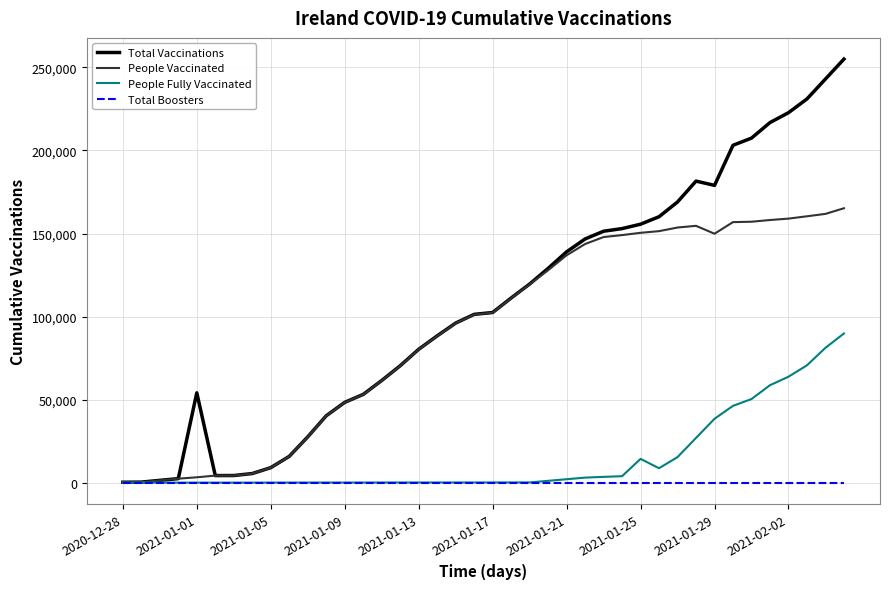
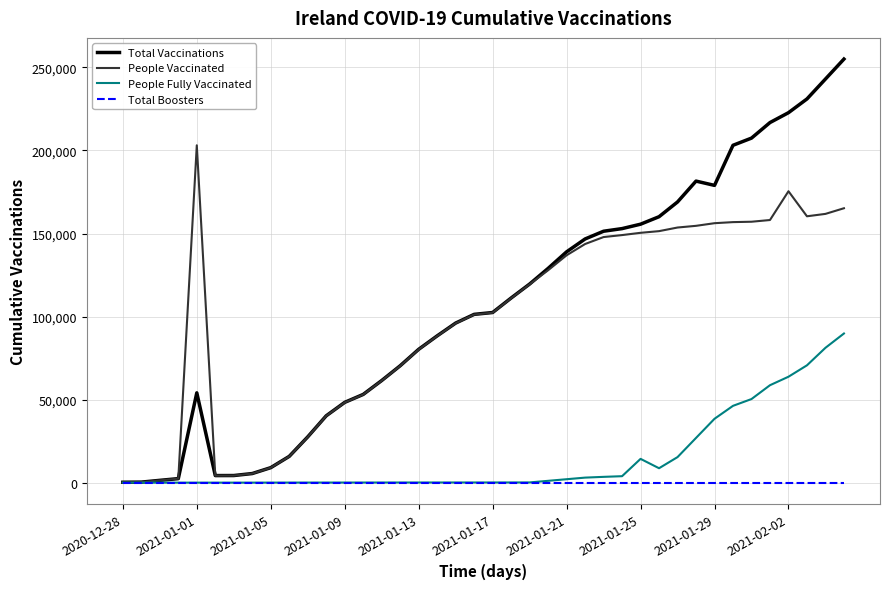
People Vaccinated, 2021-01-01: 3,000 -> 203,000
People Vaccinated, 2021-01-29: 150,000 -> 156,000
People Vaccinated, 2021-02-02: 159,000 -> 175,000
